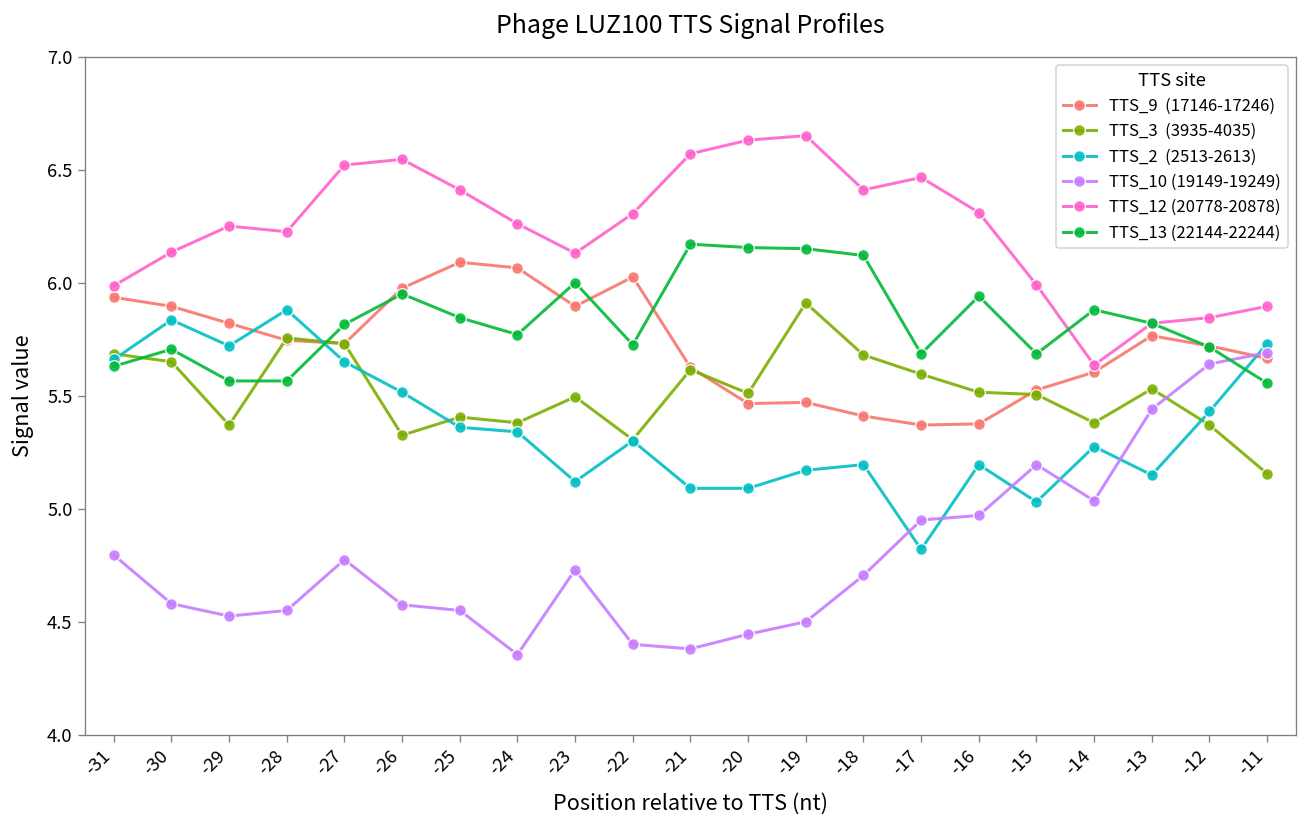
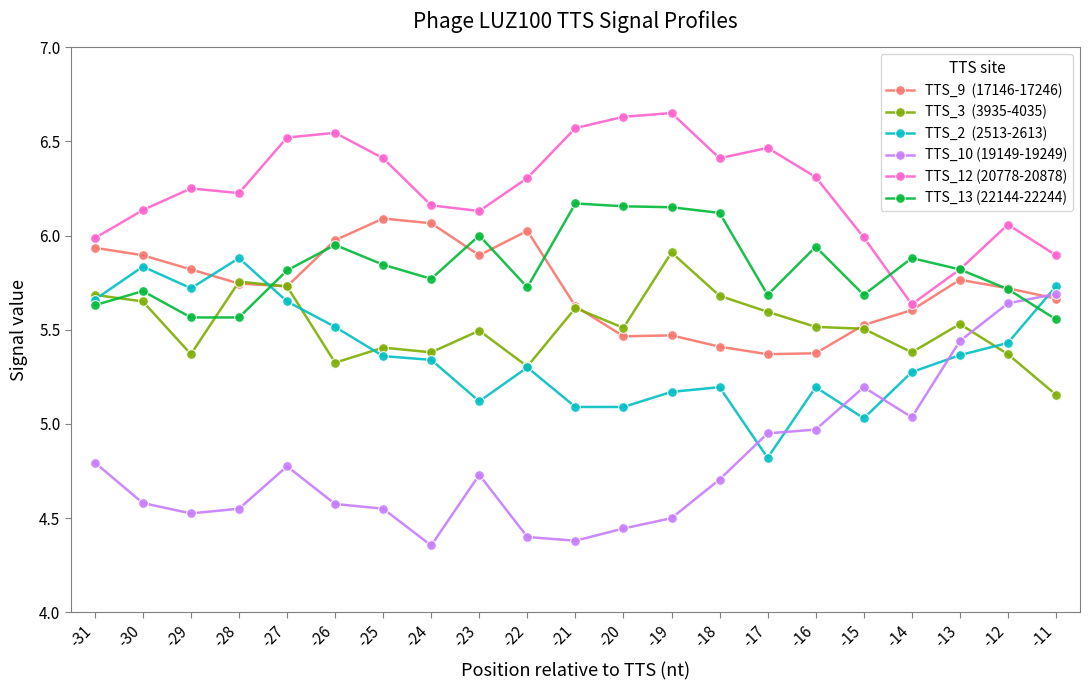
TTS_12 (20778-20878), -24: 6.26 -> 6.16
TTS_2 (2513-2613), -13: 5.15 -> 5.37
TTS_12 (20778-20878), -12: 5.85 -> 6.06
